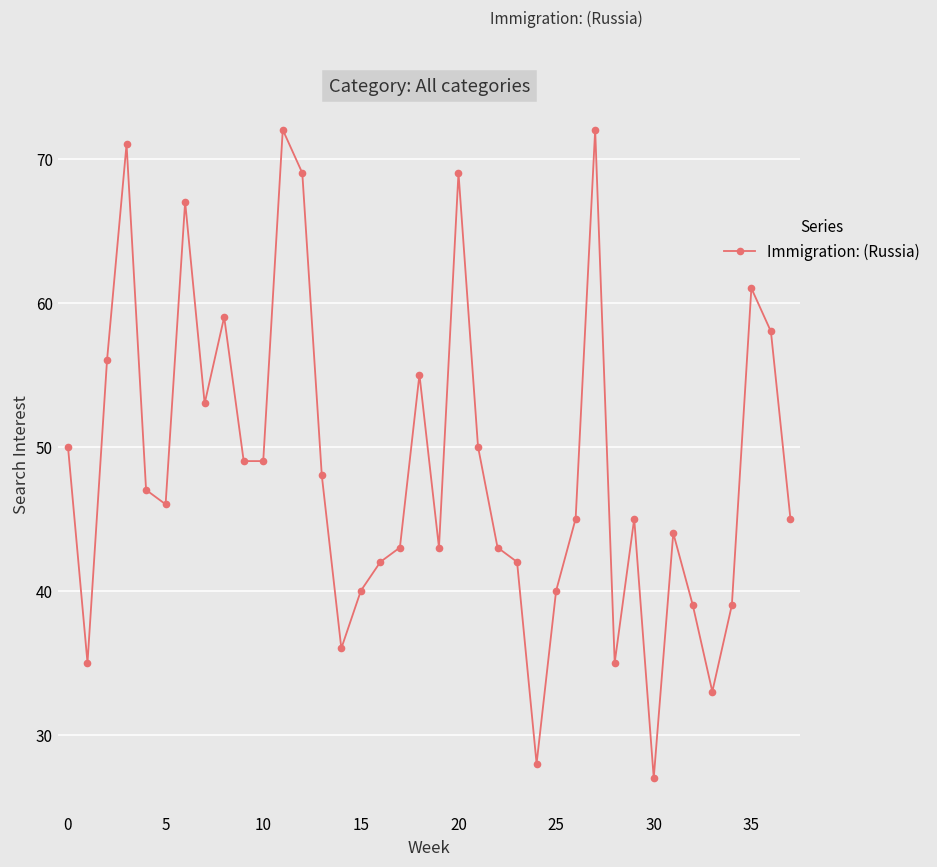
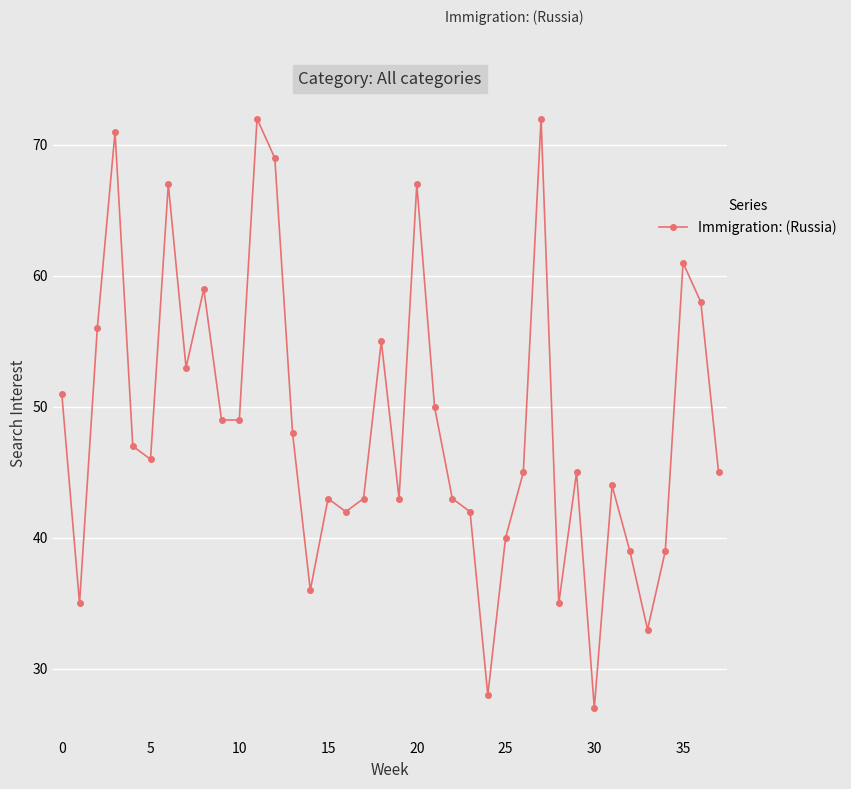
0: 50 -> 51
15: 40 -> 43
20: 69 -> 67
